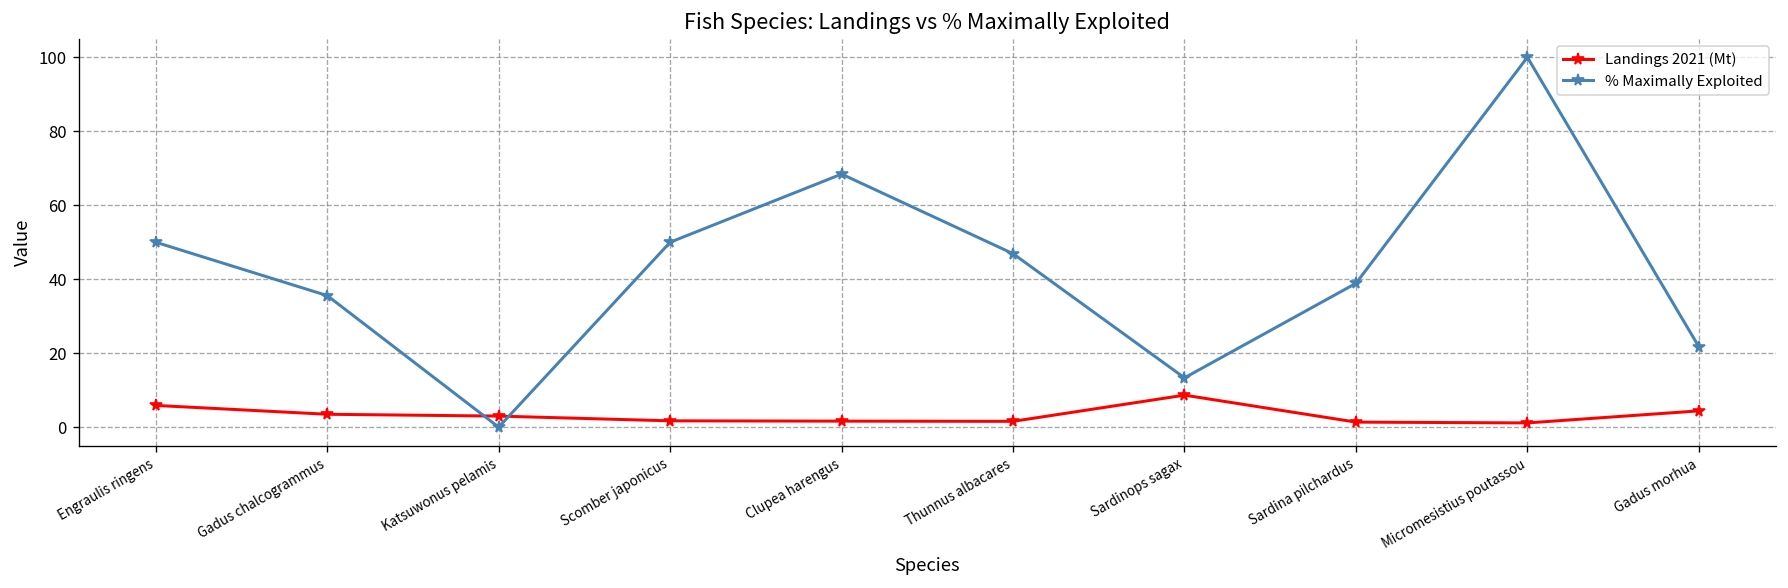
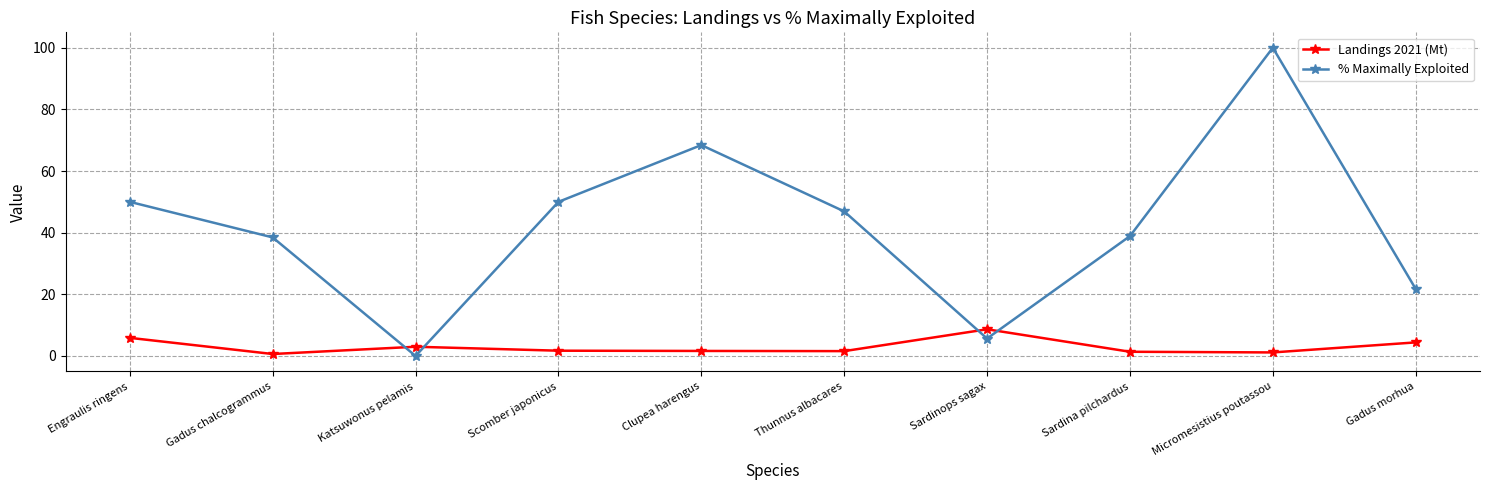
Landings 2021 (Mt), Gadus chalcogrammus: 3 -> 1
% Maximally Exploited, Gadus chalcogrammus: 36 -> 38
% Maximally Exploited, Sardinops sagax: 13 -> 6
